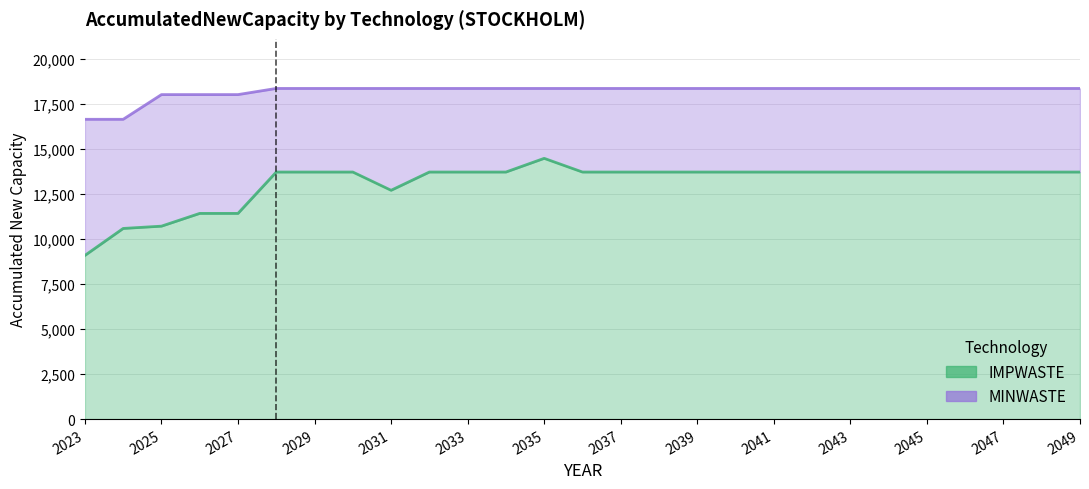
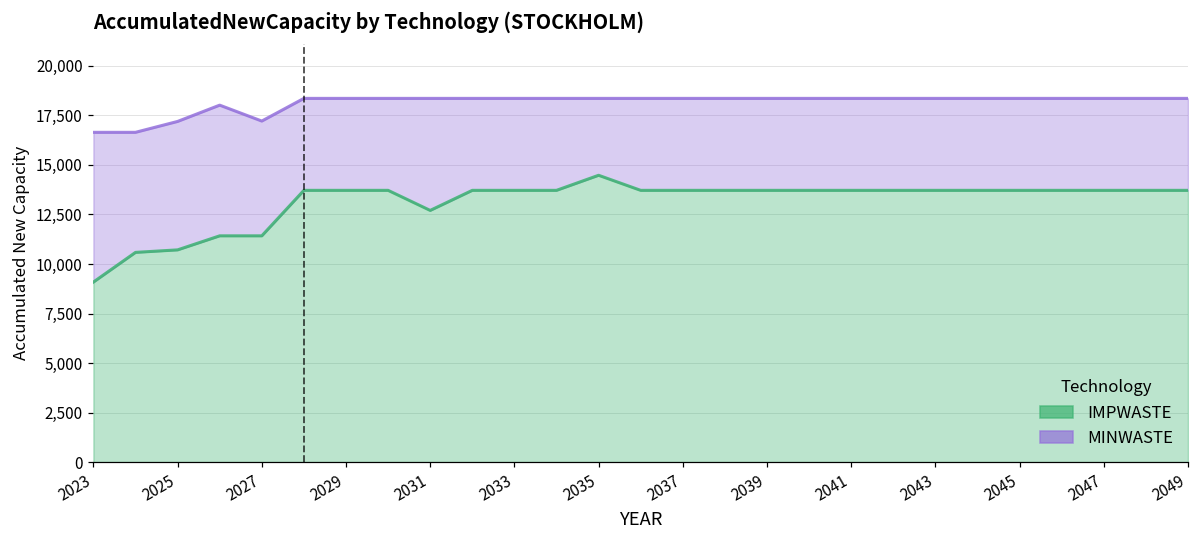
MINWASTE, 2025: 18,000 -> 17,200
MINWASTE, 2027: 18,000 -> 17,200
